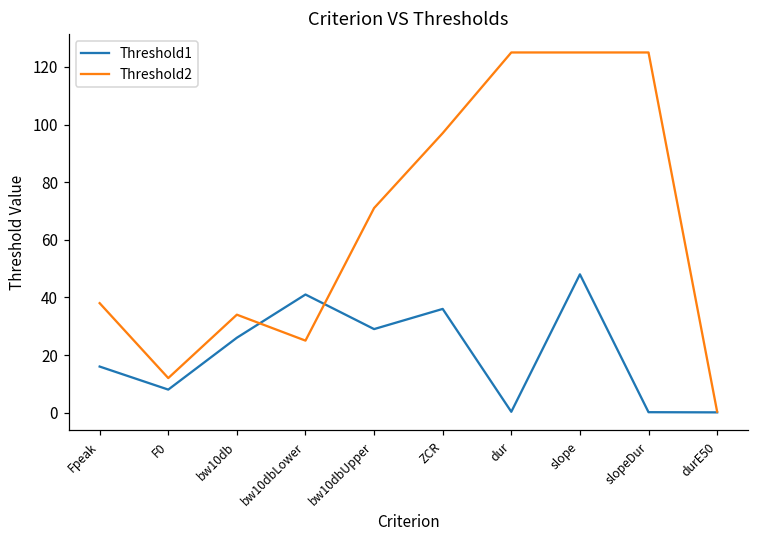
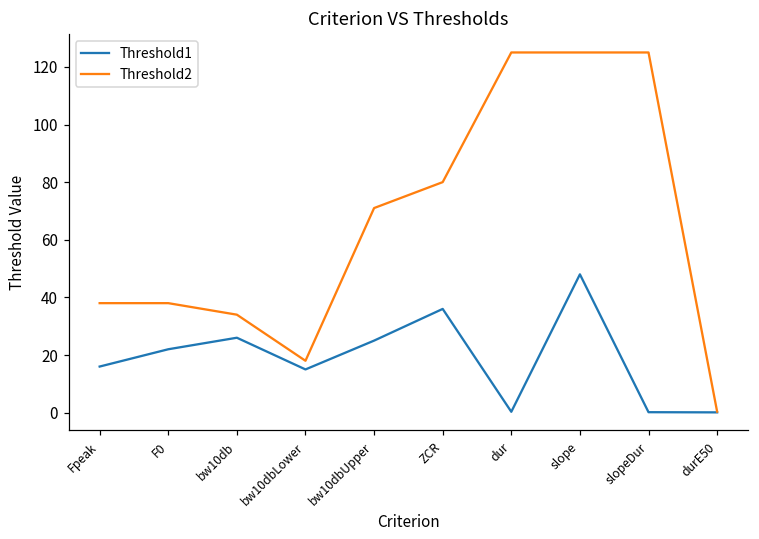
Threshold1, F0: 8 -> 22
Threshold2, F0: 12 -> 38
Threshold1, bw10dbLower: 41 -> 15
Threshold2, bw10dbLower: 25 -> 18
Threshold1, bw10dbUpper: 29 -> 25
Threshold2, ZCR: 97 -> 80
